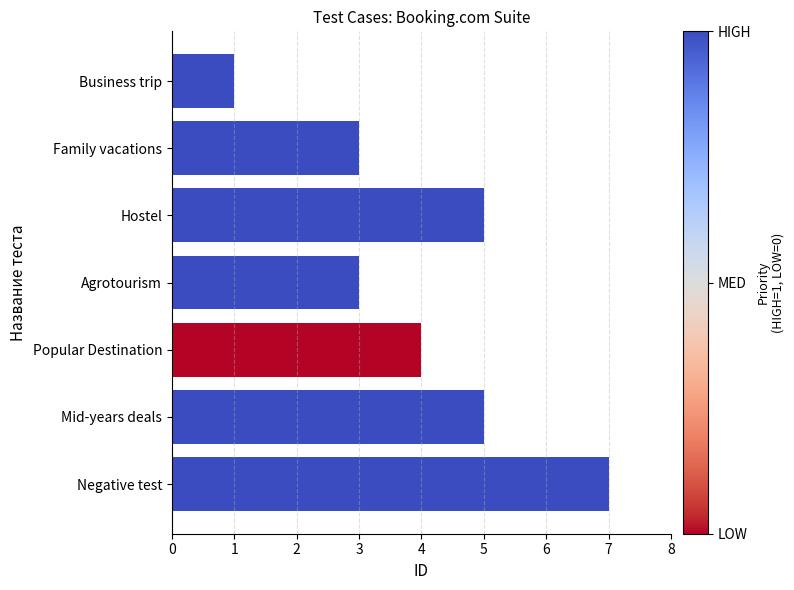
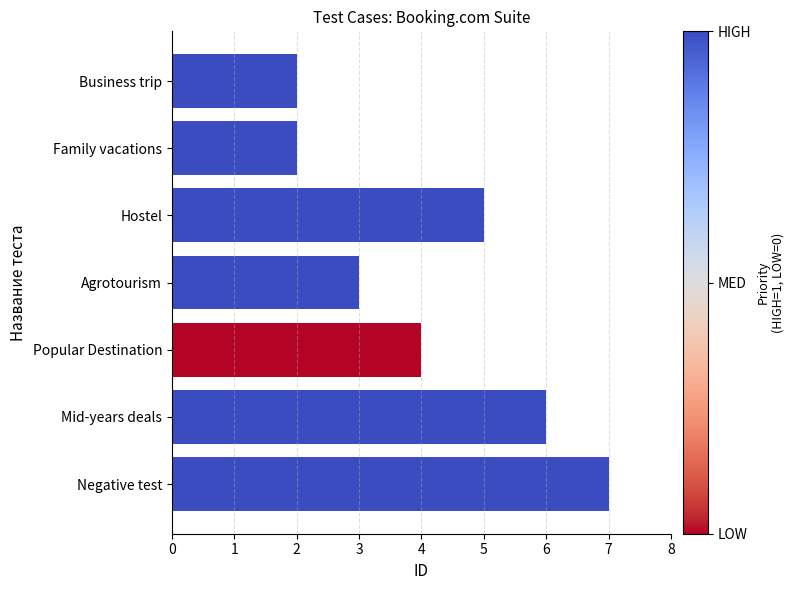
Business trip: 1 -> 2
Family vacations: 3 -> 2
Mid-years deals: 5 -> 6
